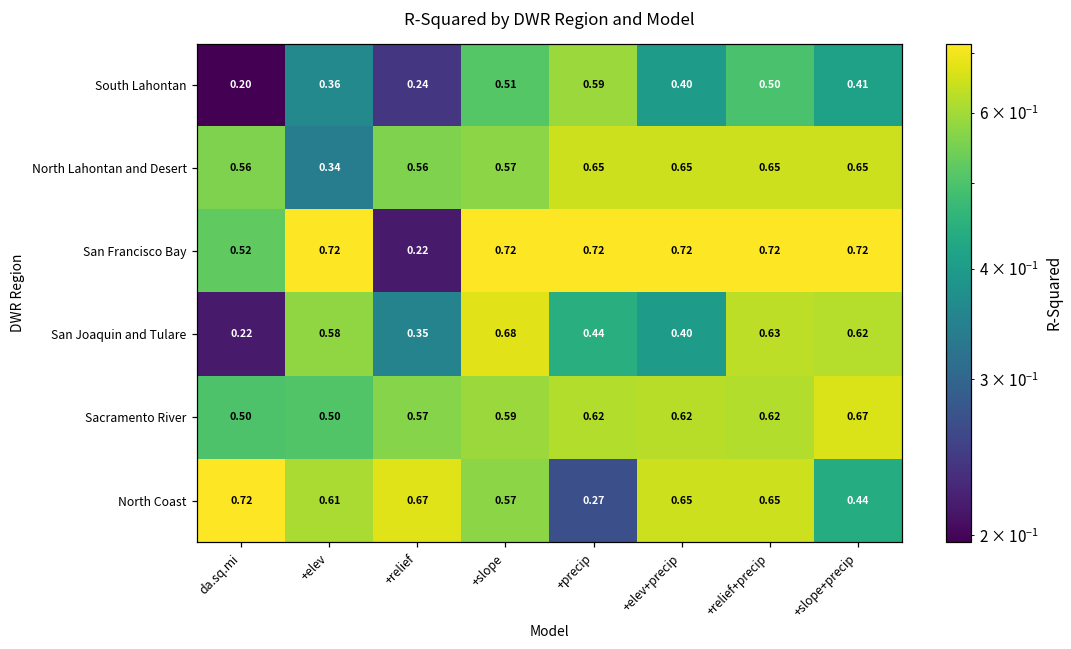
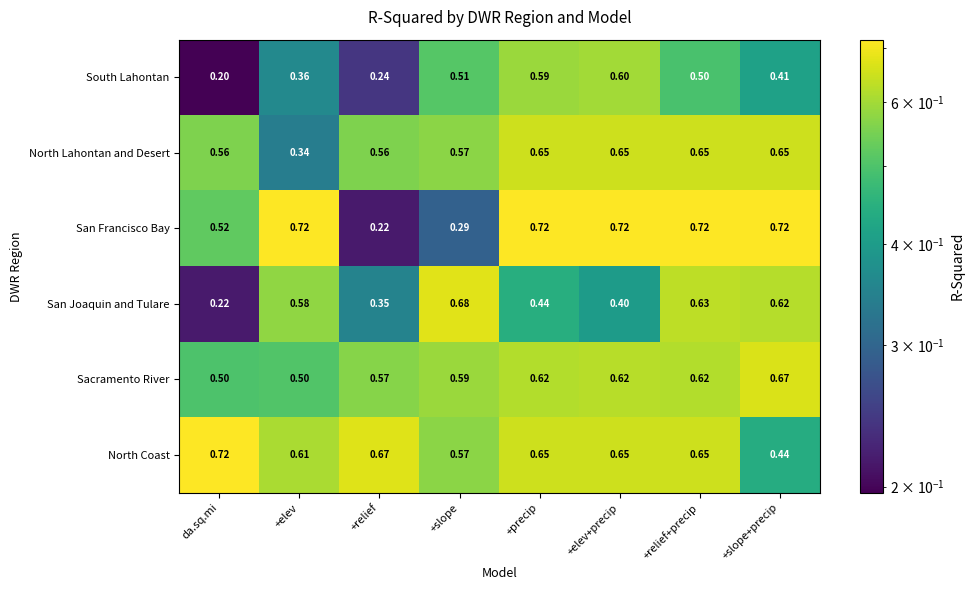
South Lahontan, +elev+precip: 0.40 -> 0.60
San Francisco Bay, +slope: 0.72 -> 0.29
North Coast, +precip: 0.27 -> 0.65
